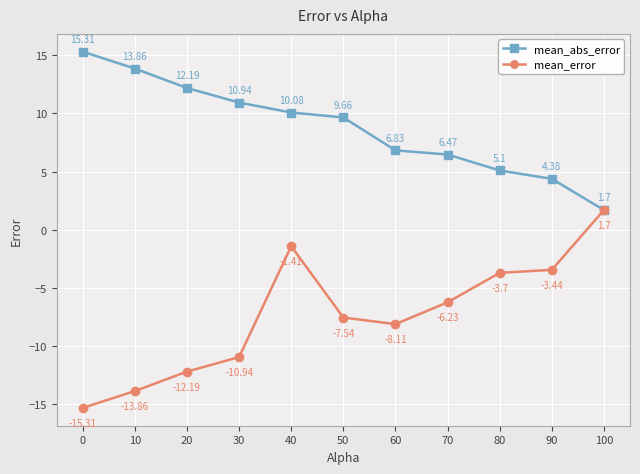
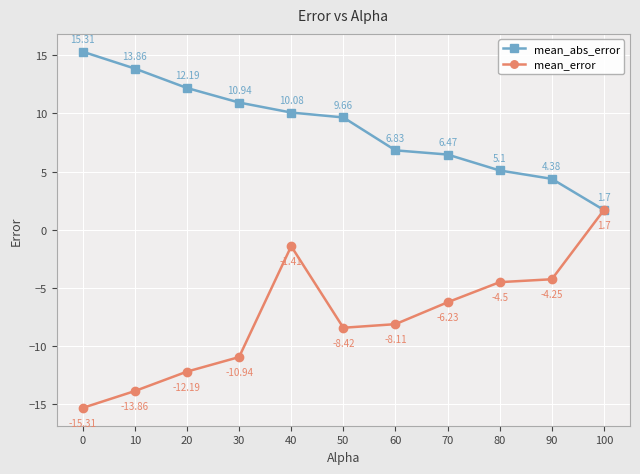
mean_error, 50: -7.54 -> -8.42
mean_error, 80: -3.7 -> -4.5
mean_error, 90: -3.44 -> -4.25
